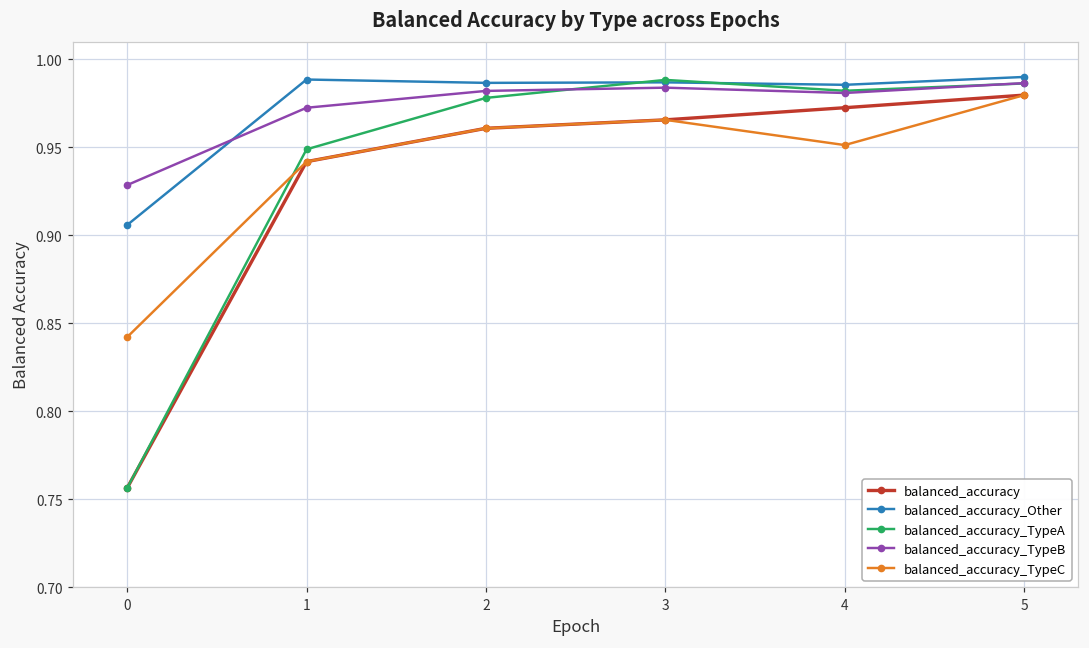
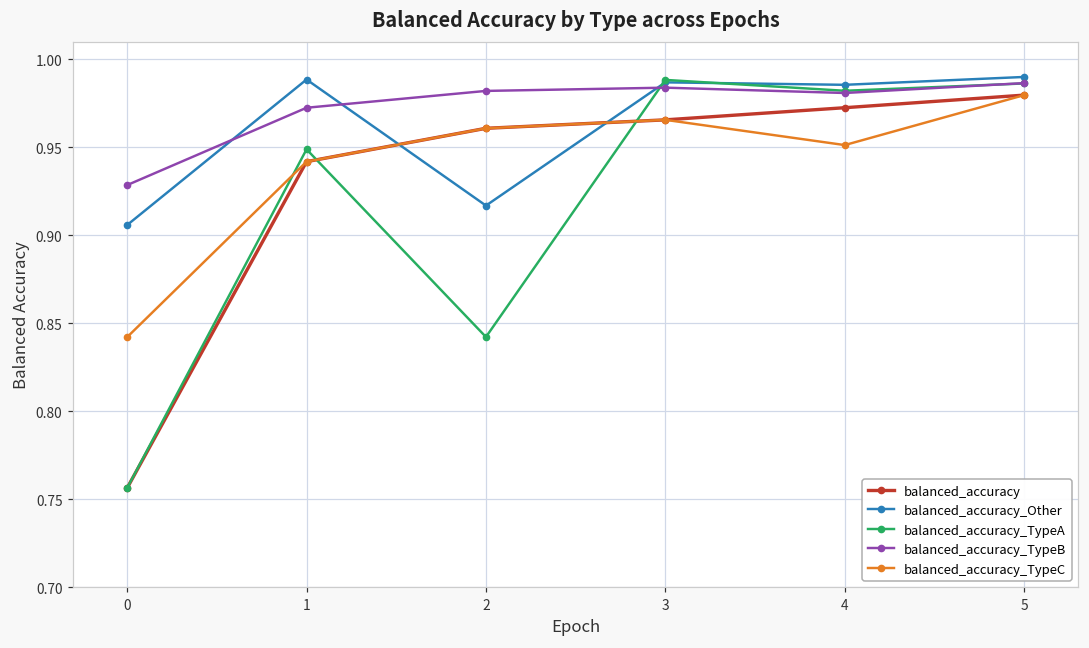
balanced_accuracy_Other, 2: 0.987 -> 0.917
balanced_accuracy_TypeA, 2: 0.978 -> 0.842
